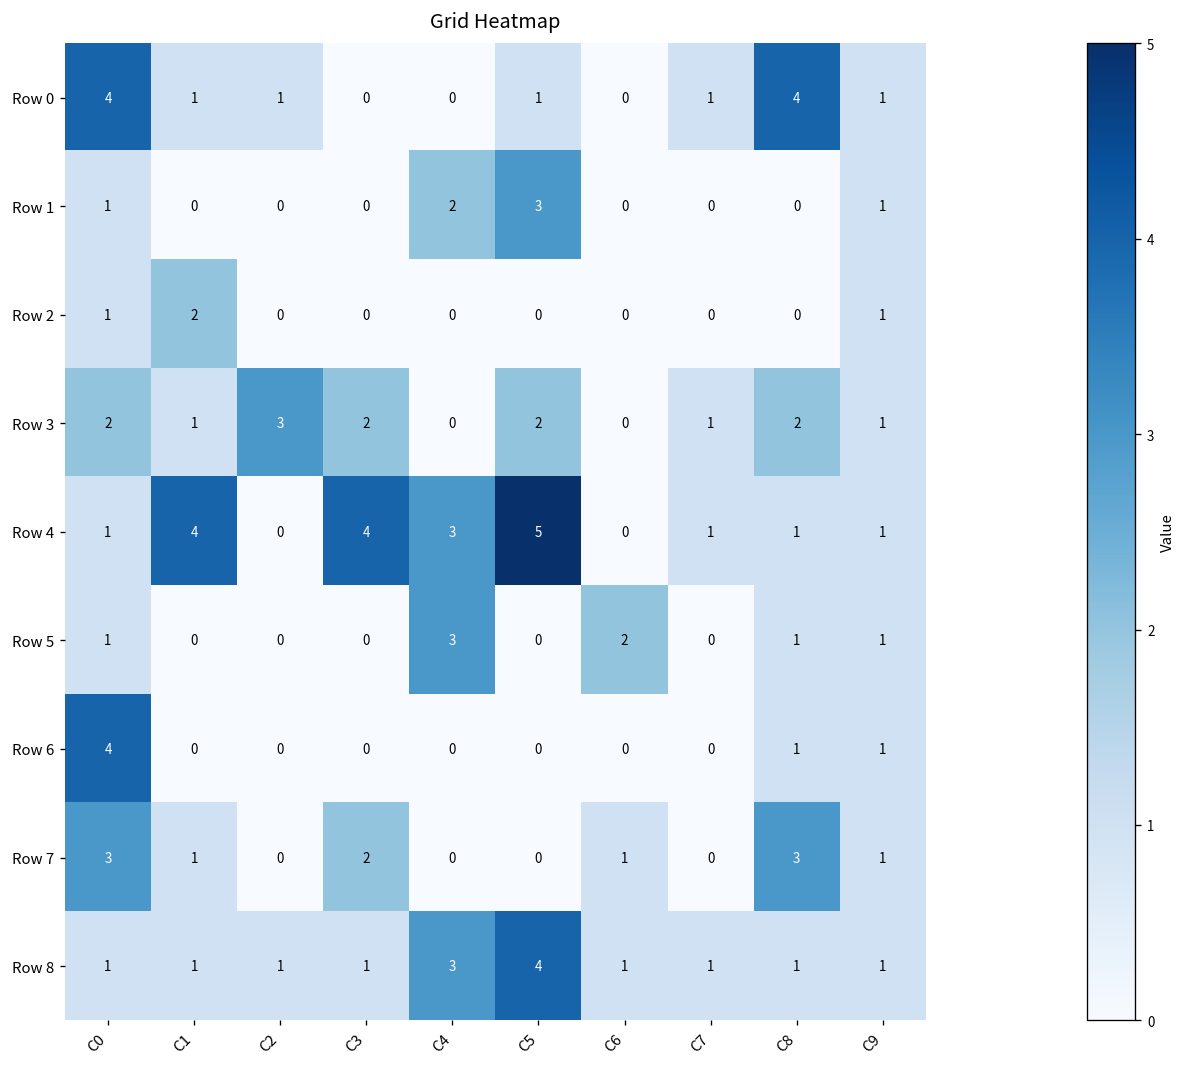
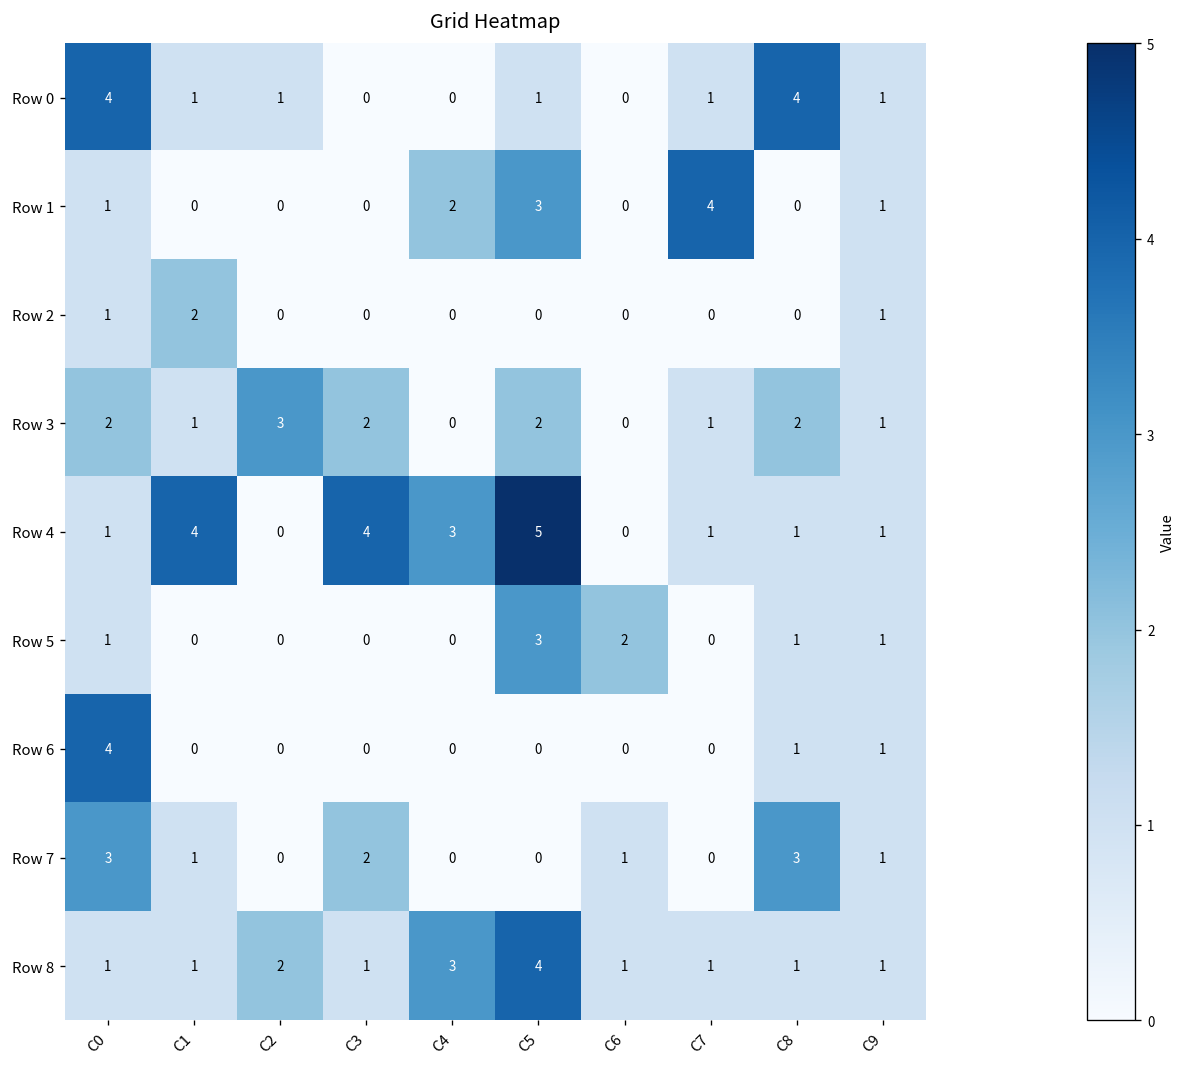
Row 1, C7: 0 -> 4
Row 5, C4: 3 -> 0
Row 5, C5: 0 -> 3
Row 8, C2: 1 -> 2
